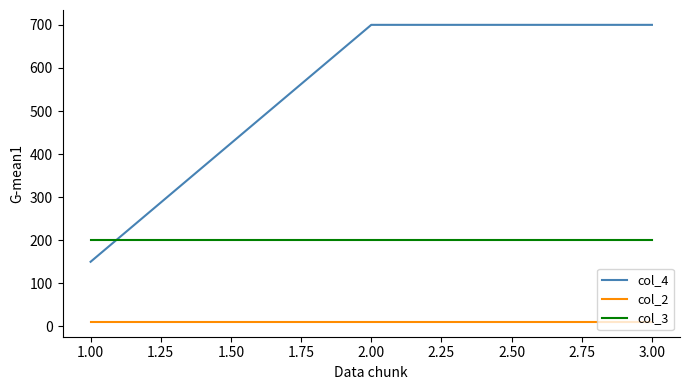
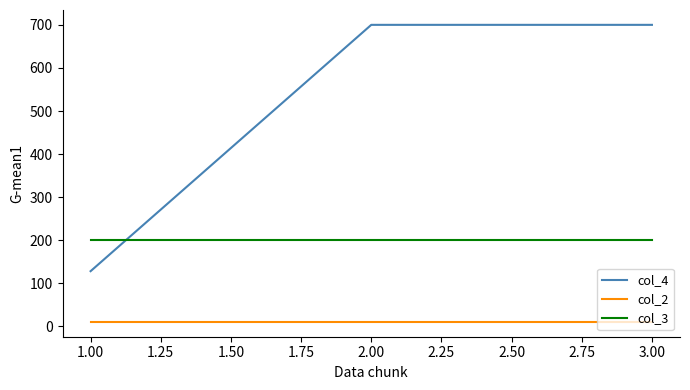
col_4, 1.00: 150 -> 130
